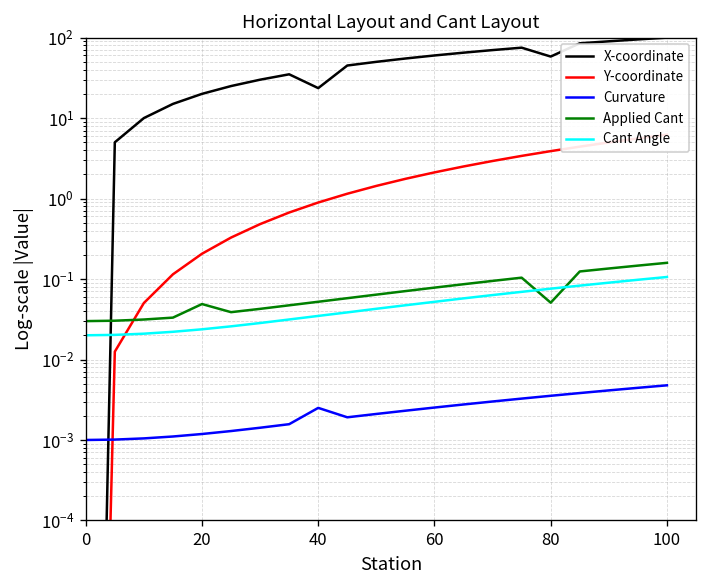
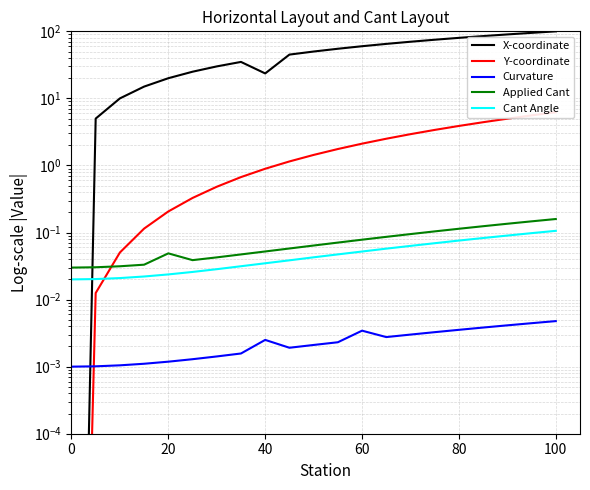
Curvature, 60: 0.0025 -> 0.003
X-coordinate, 80: 60 -> 80
Applied Cant, 80: 0.05 -> 0.11
